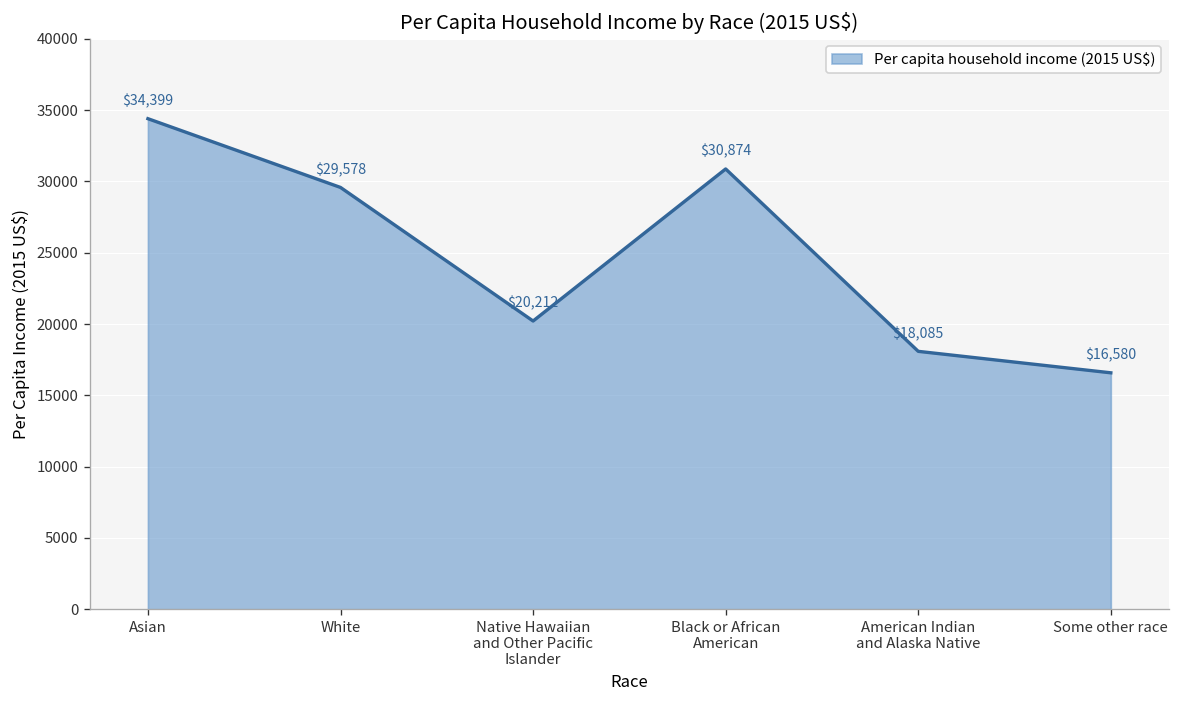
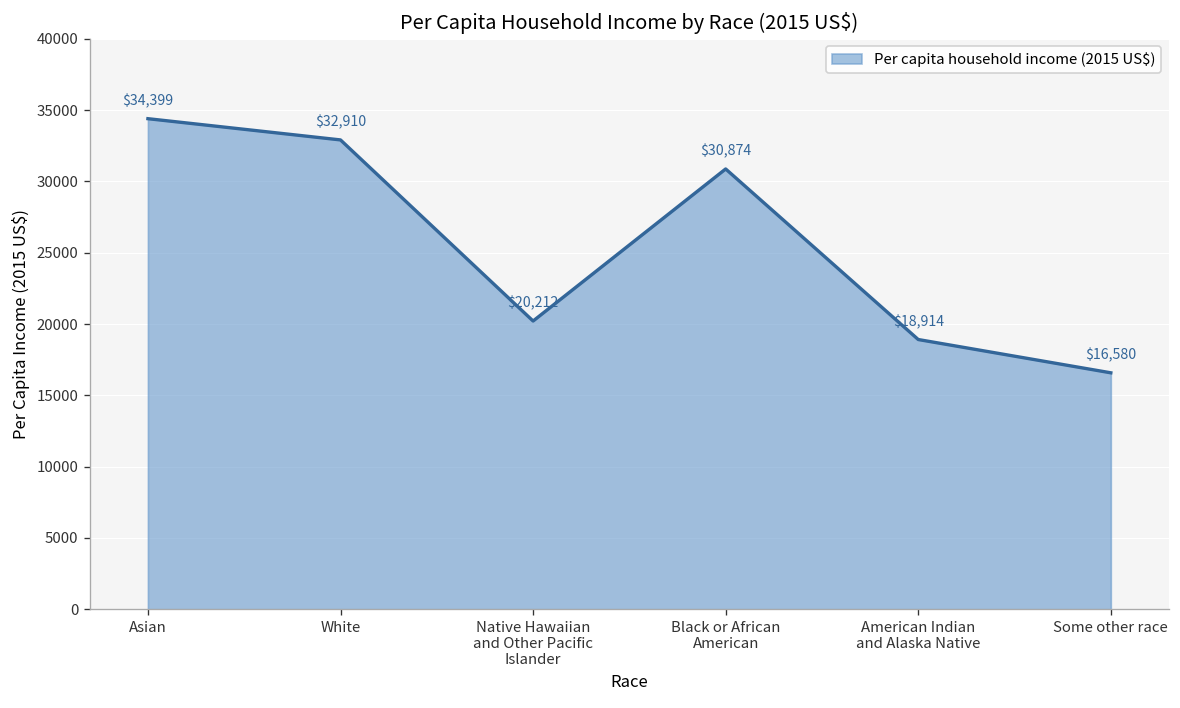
White: $29,578 -> $32,910
American Indian and Alaska Native: $18,085 -> $18,914
